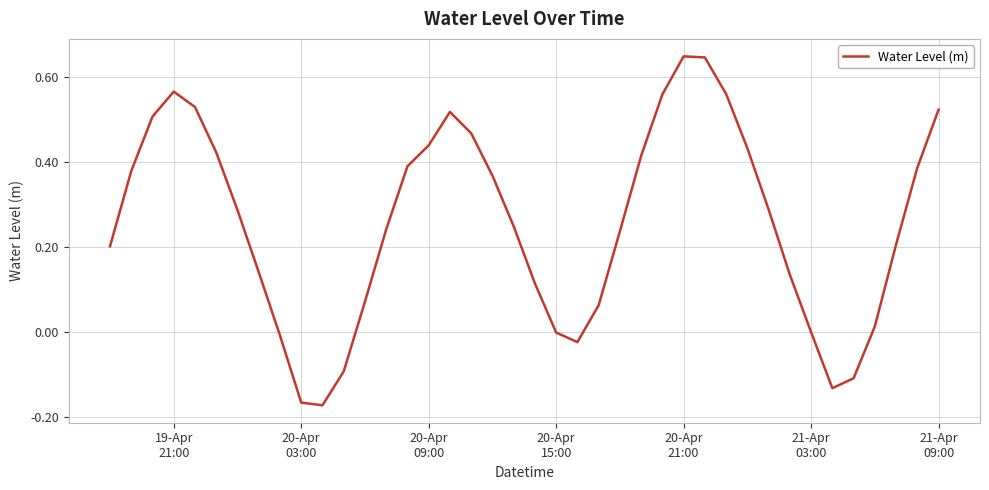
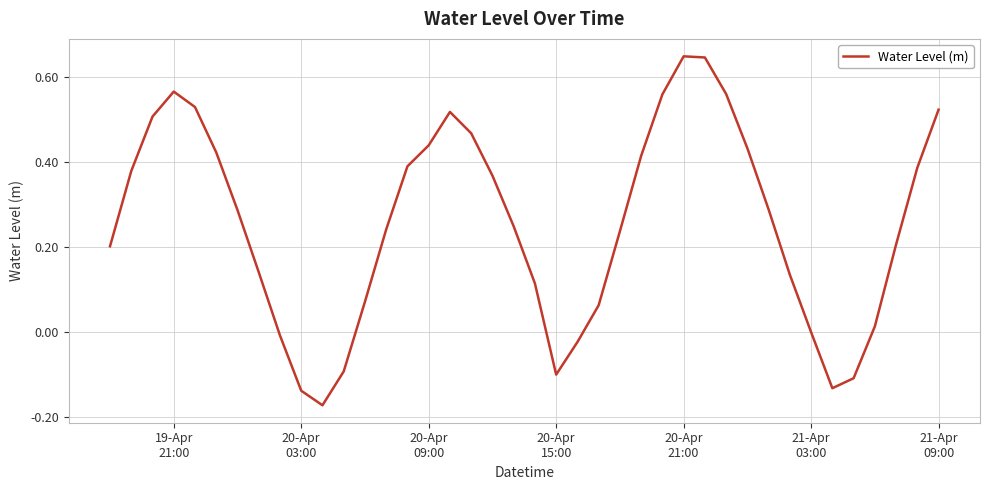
20-Apr 03:00: -0.17 -> -0.14
20-Apr 15:00: 0.00 -> -0.10
